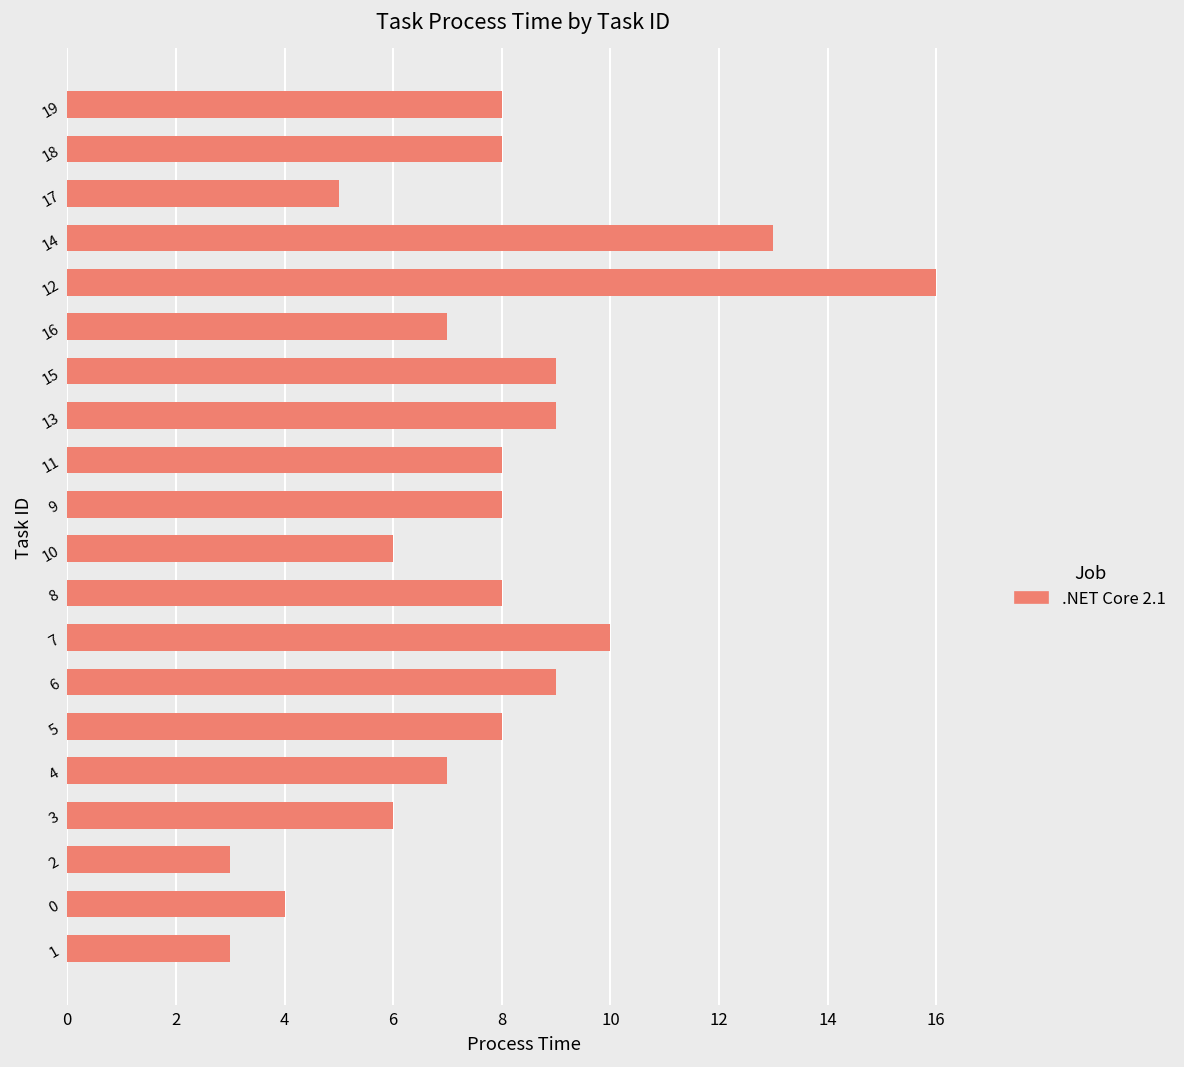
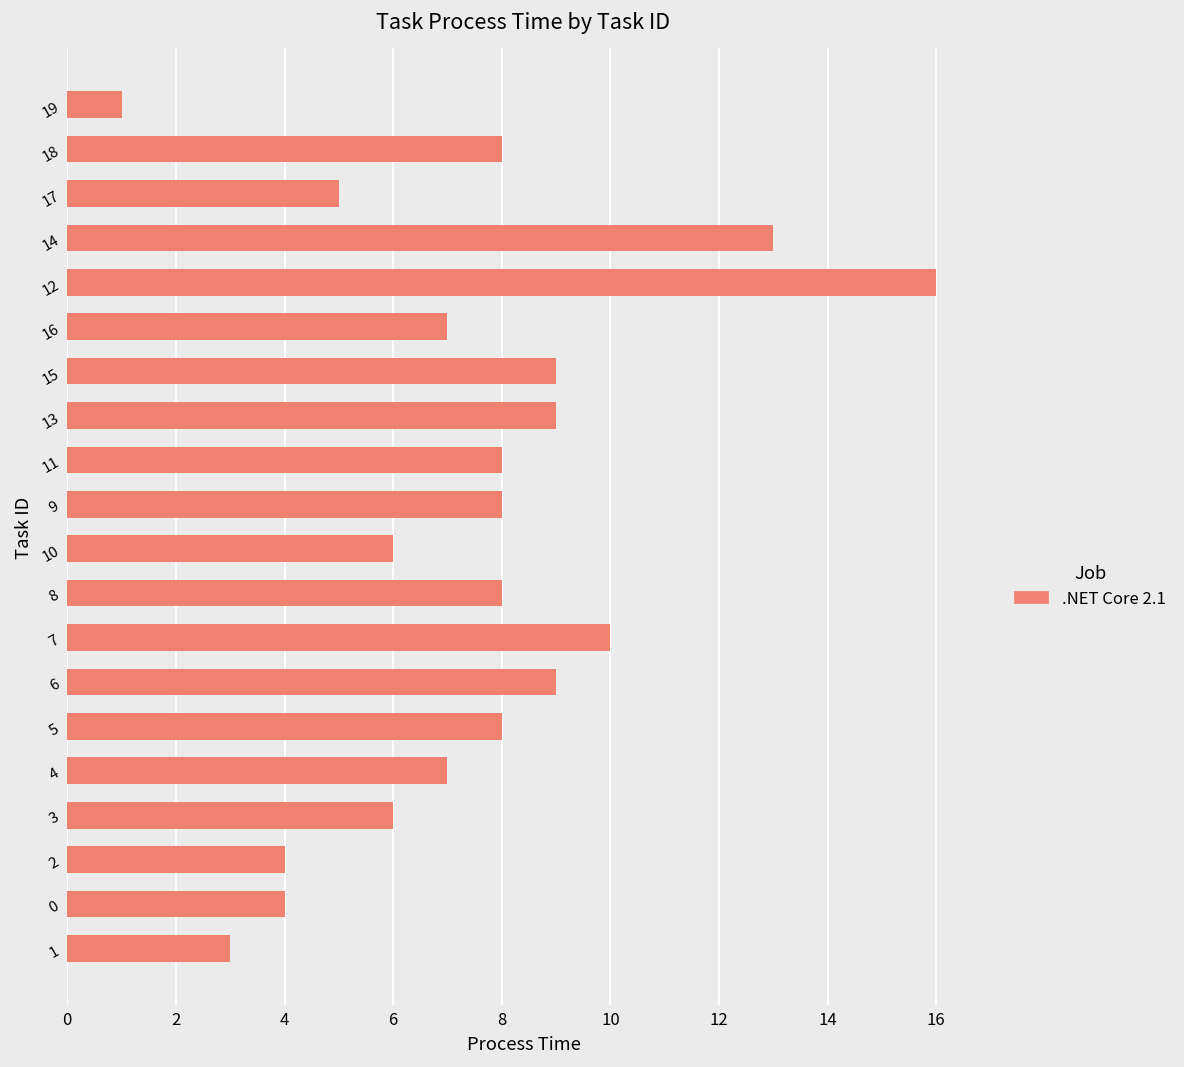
19: 8 -> 1
2: 3 -> 4
